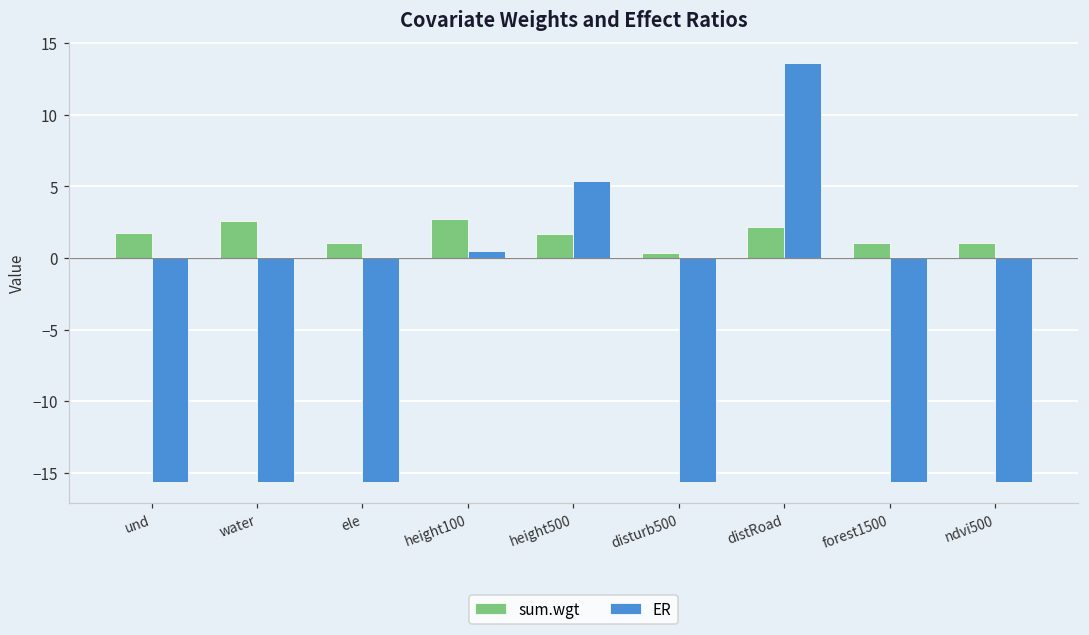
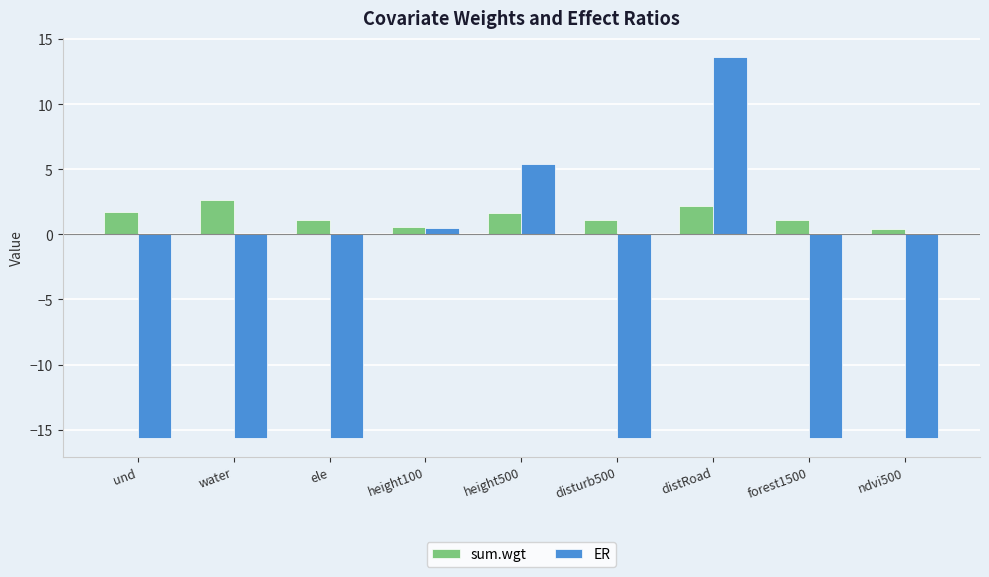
sum.wgt, height100: 2.7 -> 0.5
sum.wgt, disturb500: 0.3 -> 1.1
sum.wgt, ndvi500: 1.1 -> 0.4
